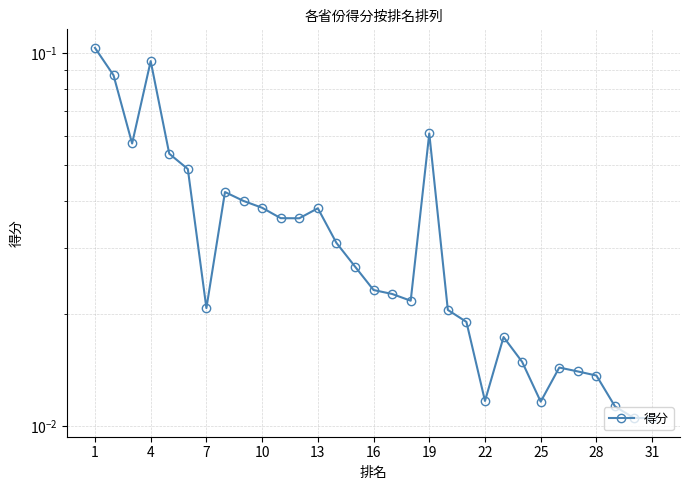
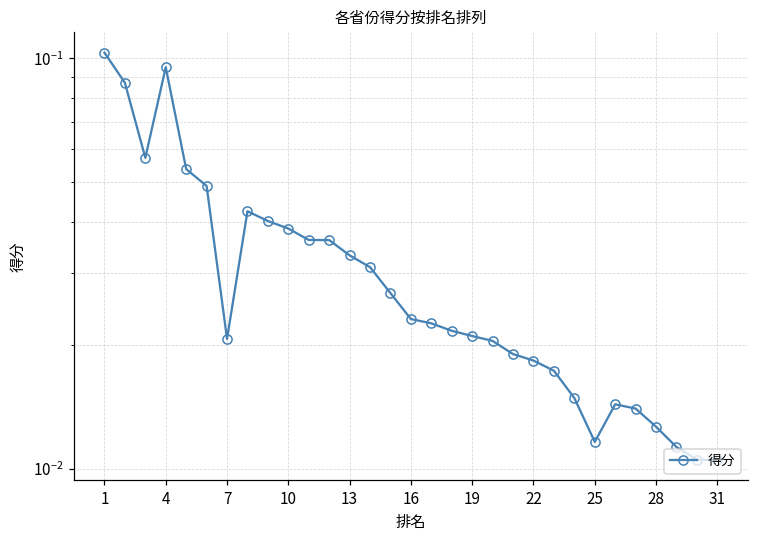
13: 0.038 -> 0.033
19: 0.061 -> 0.021
22: 0.0117 -> 0.018
28: 0.0137 -> 0.0127
